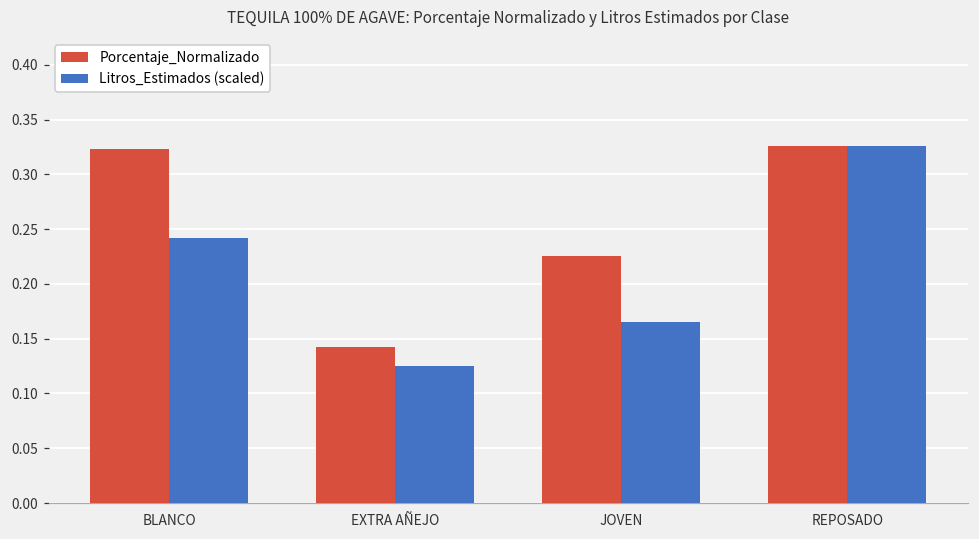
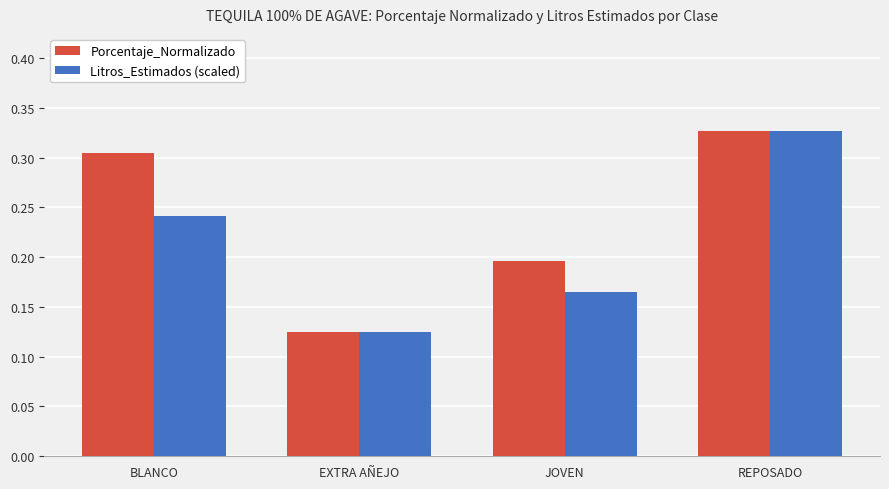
Porcentaje_Normalizado, BLANCO: 0.32 -> 0.30
Porcentaje_Normalizado, EXTRA AÑEJO: 0.14 -> 0.13
Porcentaje_Normalizado, JOVEN: 0.23 -> 0.20
